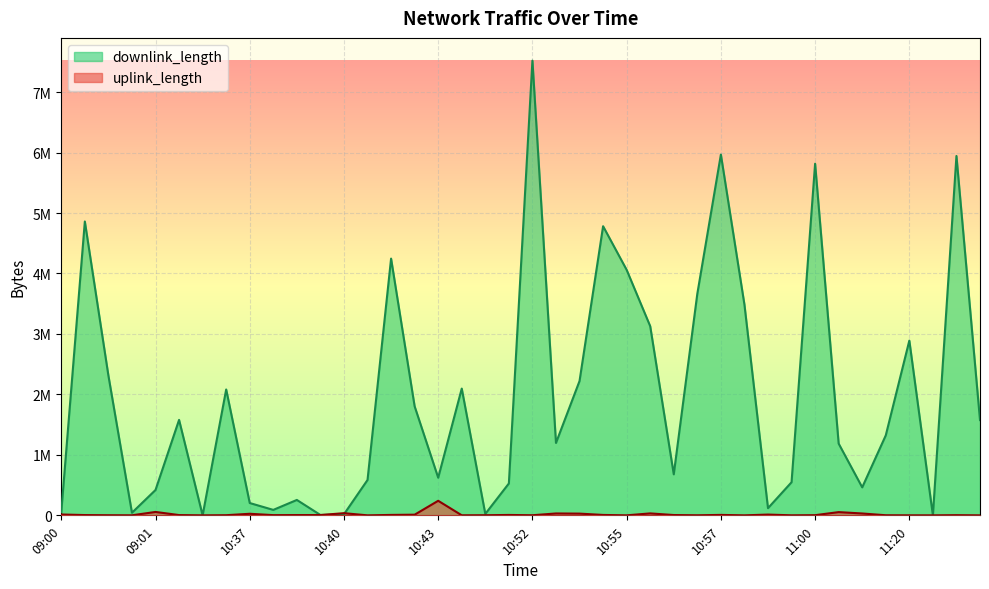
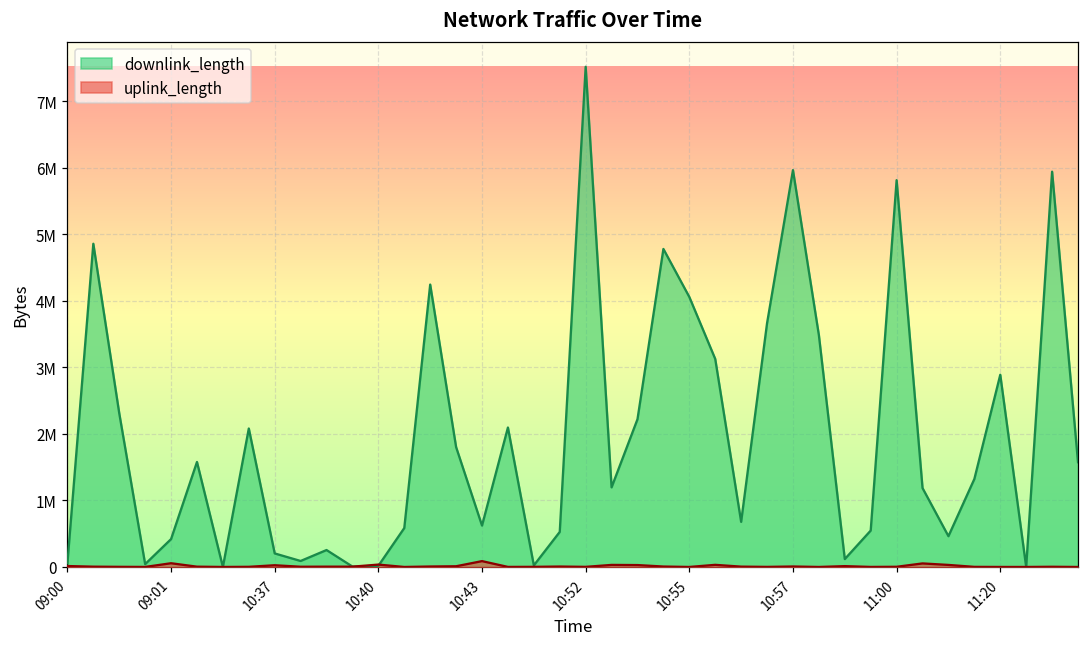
uplink_length, 10:43: 200000 -> 100000
